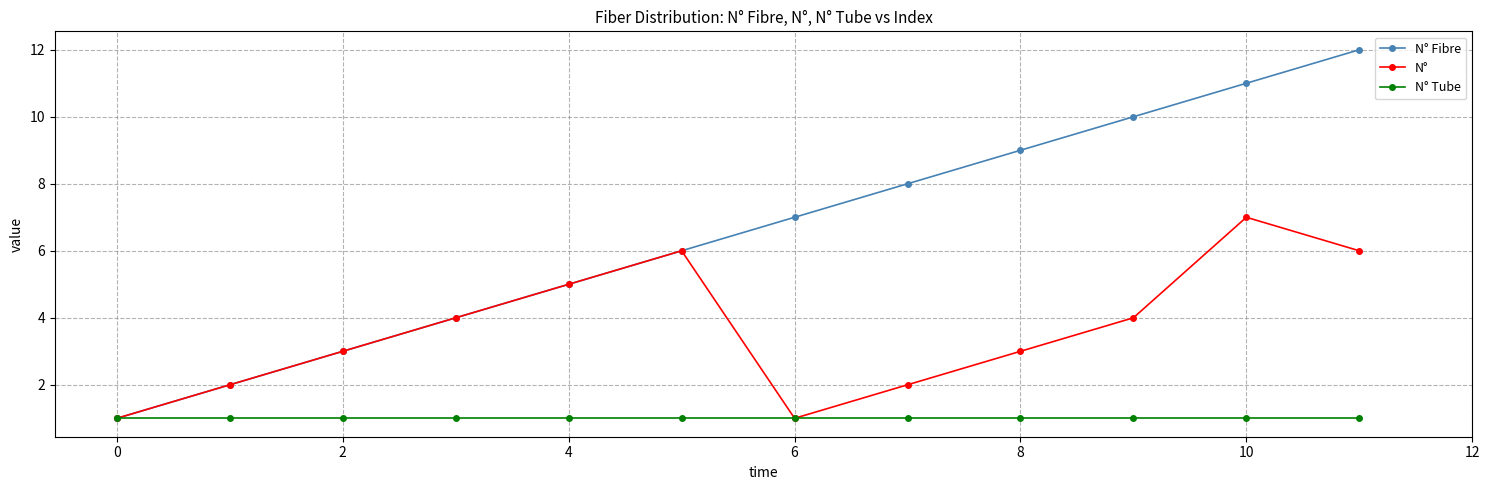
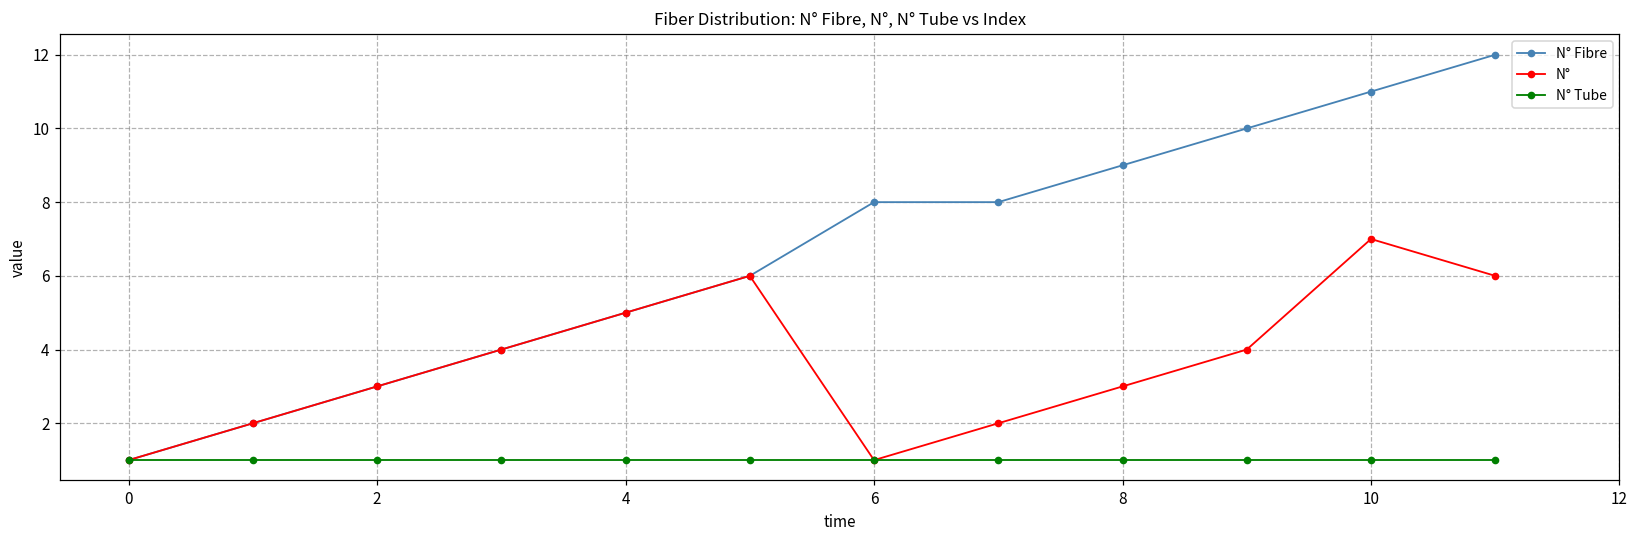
N° Fibre, 6: 7 -> 8
